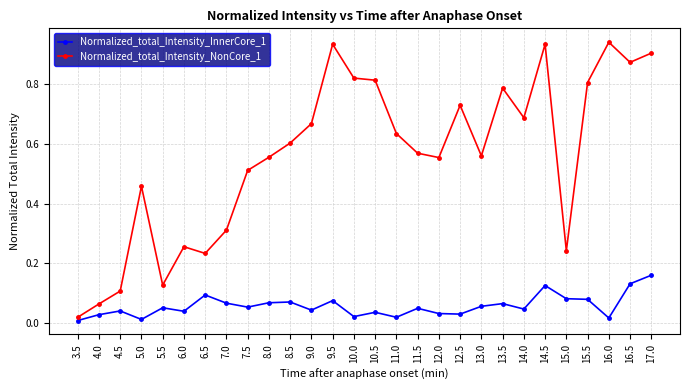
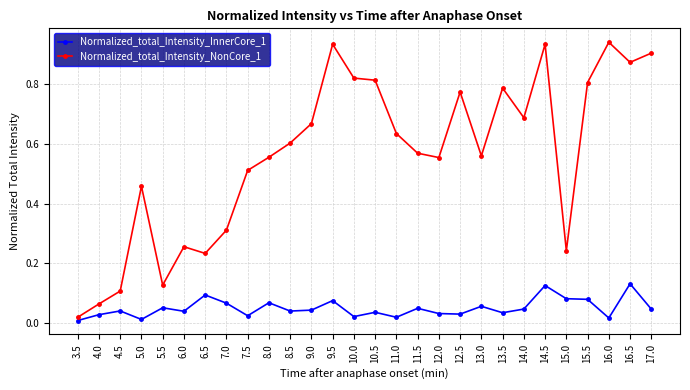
Normalized_total_Intensity_InnerCore_1, 7.5: 0.05 -> 0.02
Normalized_total_Intensity_InnerCore_1, 8.5: 0.07 -> 0.04
Normalized_total_Intensity_NonCore_1, 12.5: 0.73 -> 0.77
Normalized_total_Intensity_InnerCore_1, 13.5: 0.06 -> 0.03
Normalized_total_Intensity_InnerCore_1, 17.0: 0.16 -> 0.05
